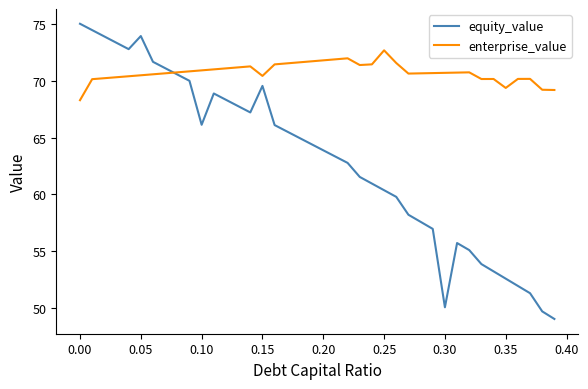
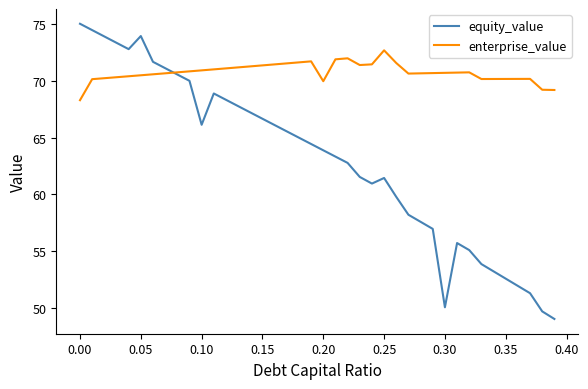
equity_value, 0.15: 69.6 -> 66.7
enterprise_value, 0.15: 70.4 -> 71.4
enterprise_value, 0.20: 71.8 -> 70.0
equity_value, 0.25: 60.4 -> 61.4
enterprise_value, 0.35: 69.4 -> 70.2
